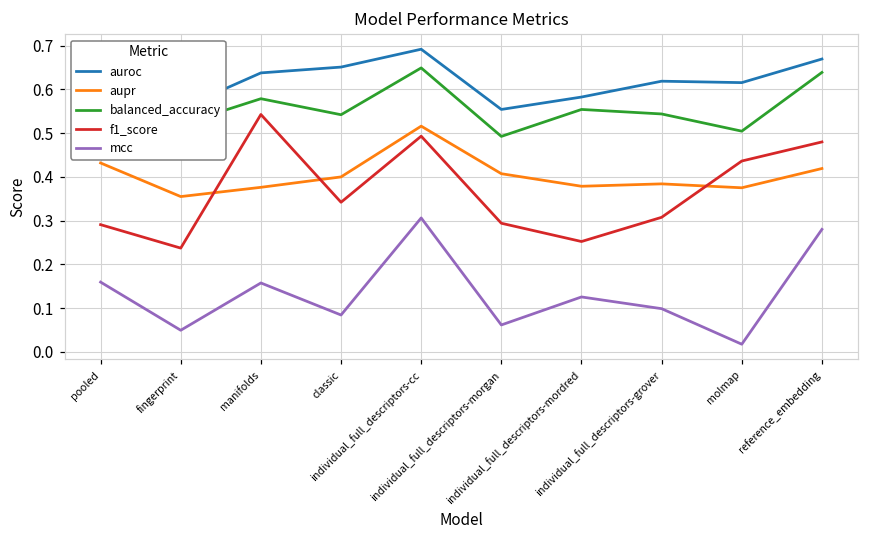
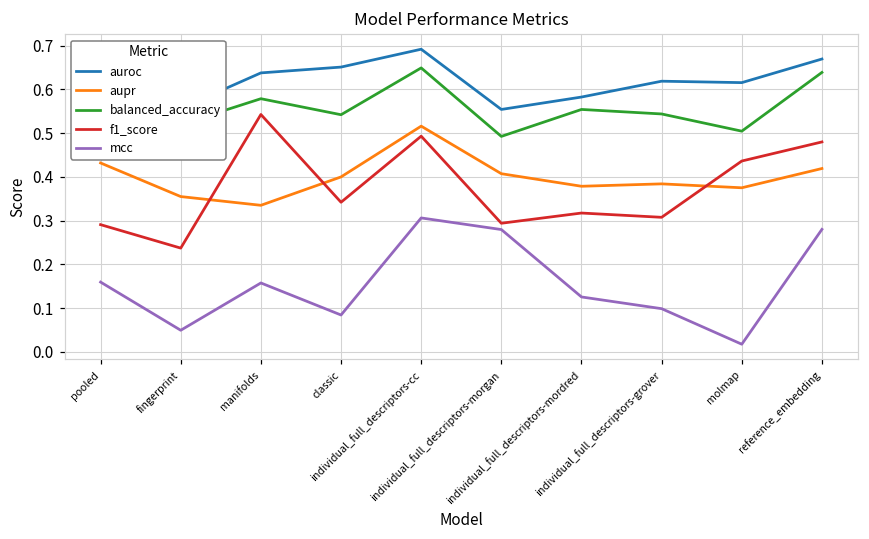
aupr, manifolds: 0.38 -> 0.34
mcc, individual_full_descriptors-morgan: 0.06 -> 0.28
f1_score, individual_full_descriptors-mordred: 0.25 -> 0.32
